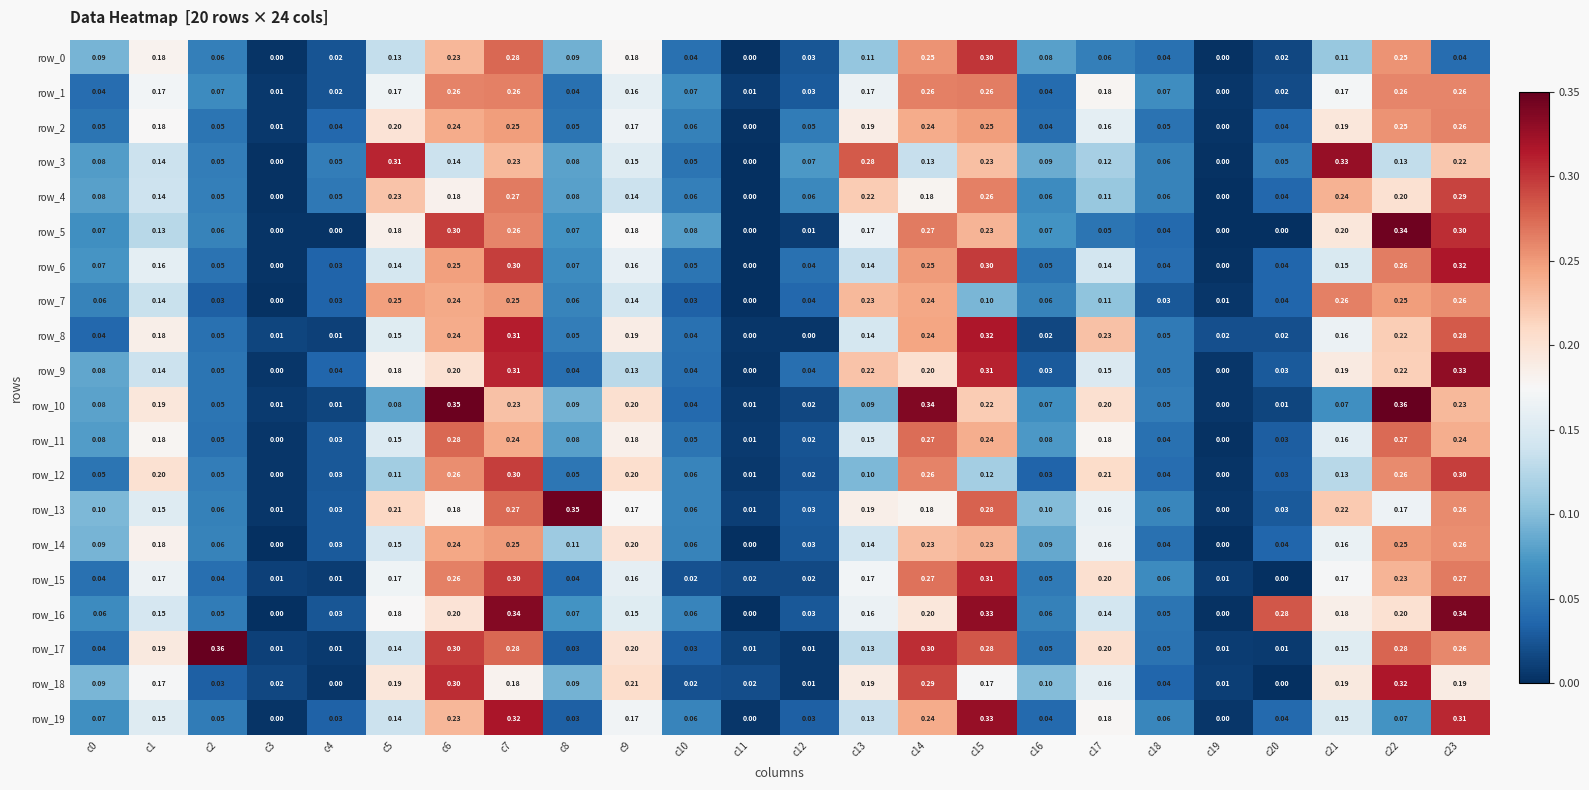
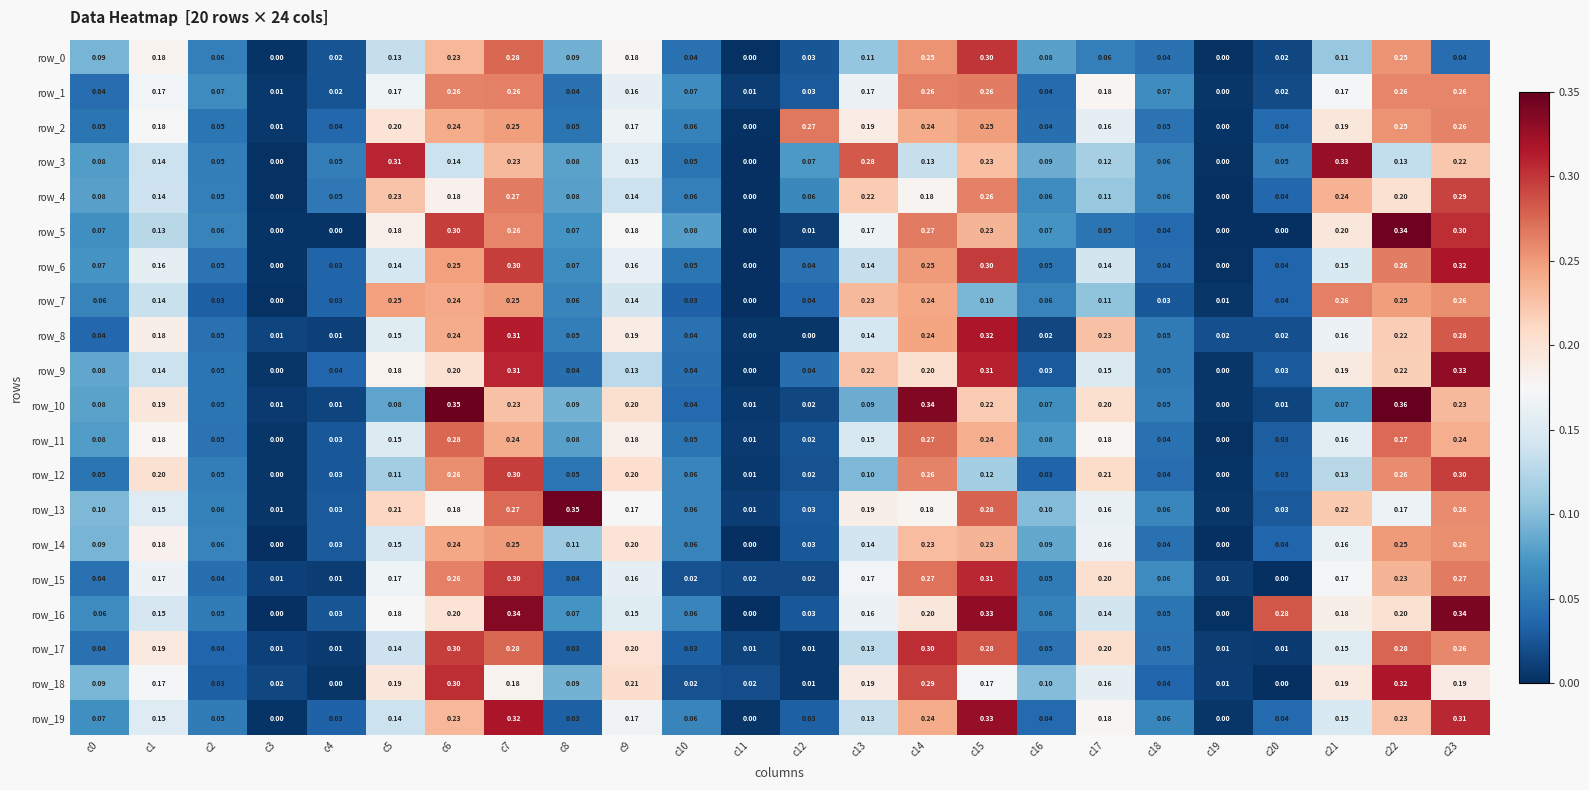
row_2, c12: 0.05 -> 0.27
row_17, c2: 0.36 -> 0.04
row_19, c22: 0.07 -> 0.23
